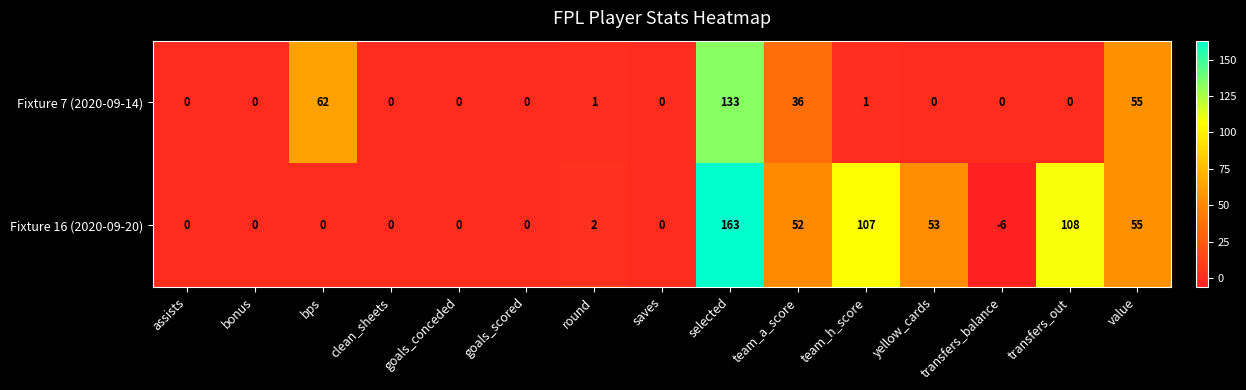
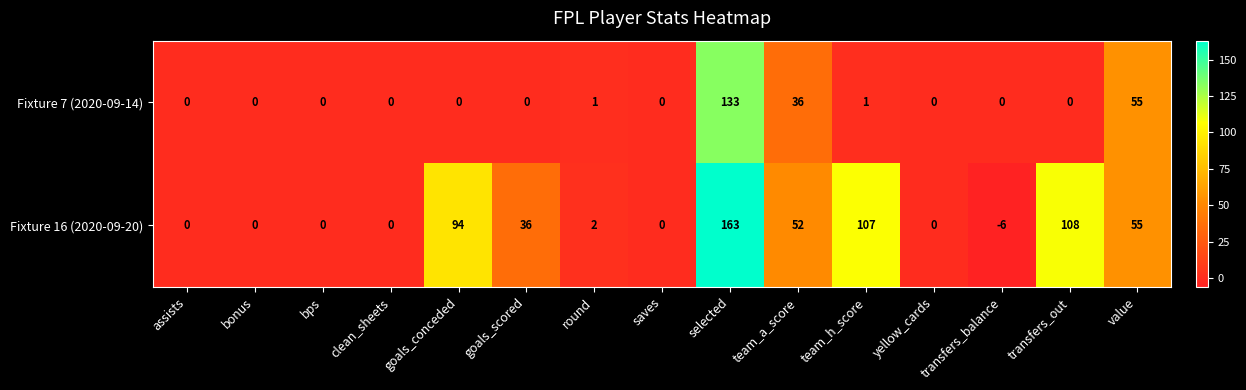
Fixture 7 (2020-09-14), bps: 62 -> 0
Fixture 16 (2020-09-20), goals_conceded: 0 -> 94
Fixture 16 (2020-09-20), goals_scored: 0 -> 36
Fixture 16 (2020-09-20), yellow_cards: 53 -> 0
